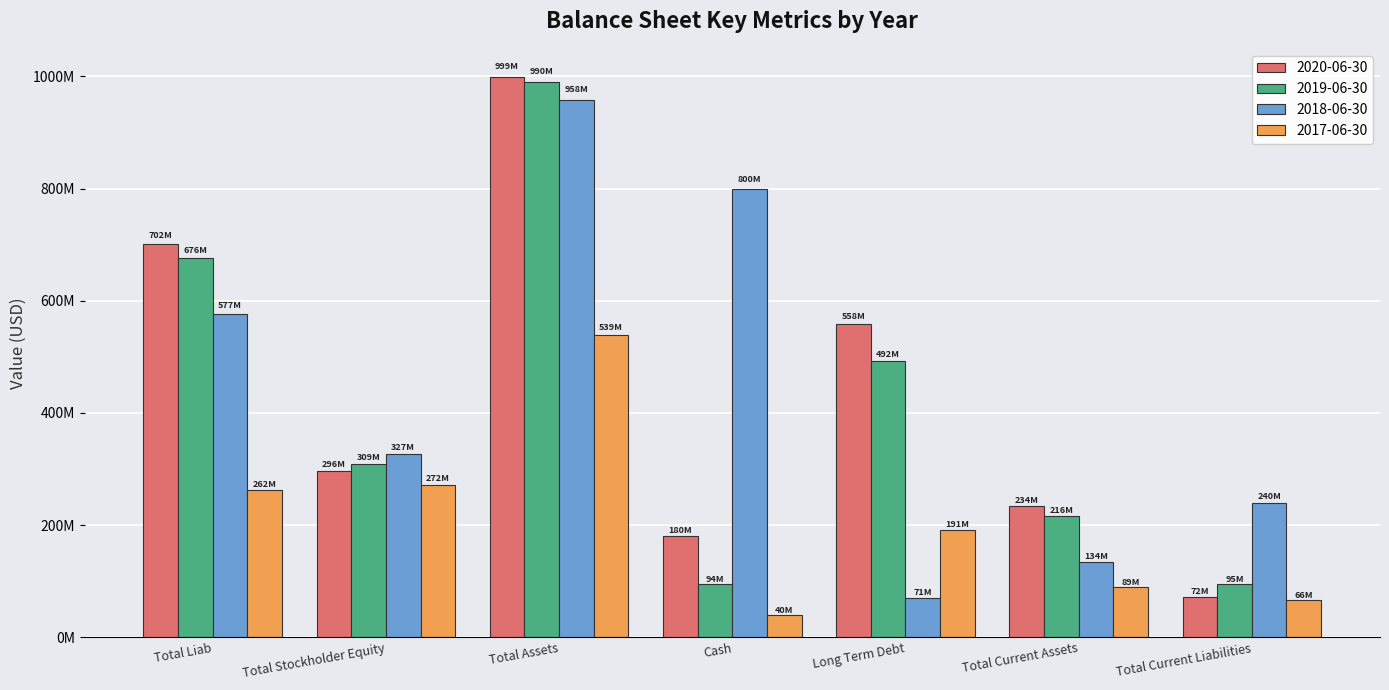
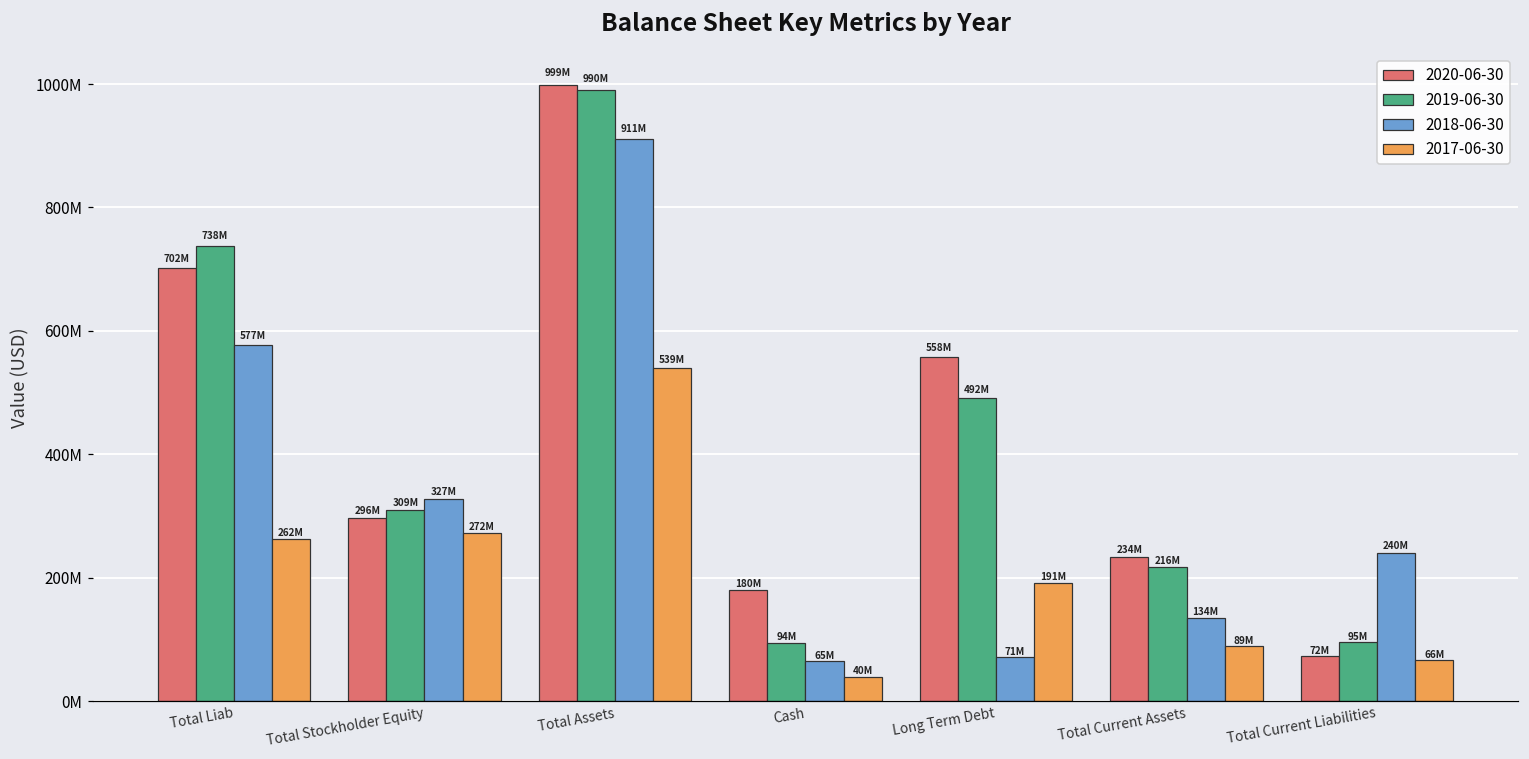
2019-06-30, Total Liab: 676M -> 738M
2018-06-30, Total Assets: 958M -> 911M
2018-06-30, Cash: 800M -> 65M
